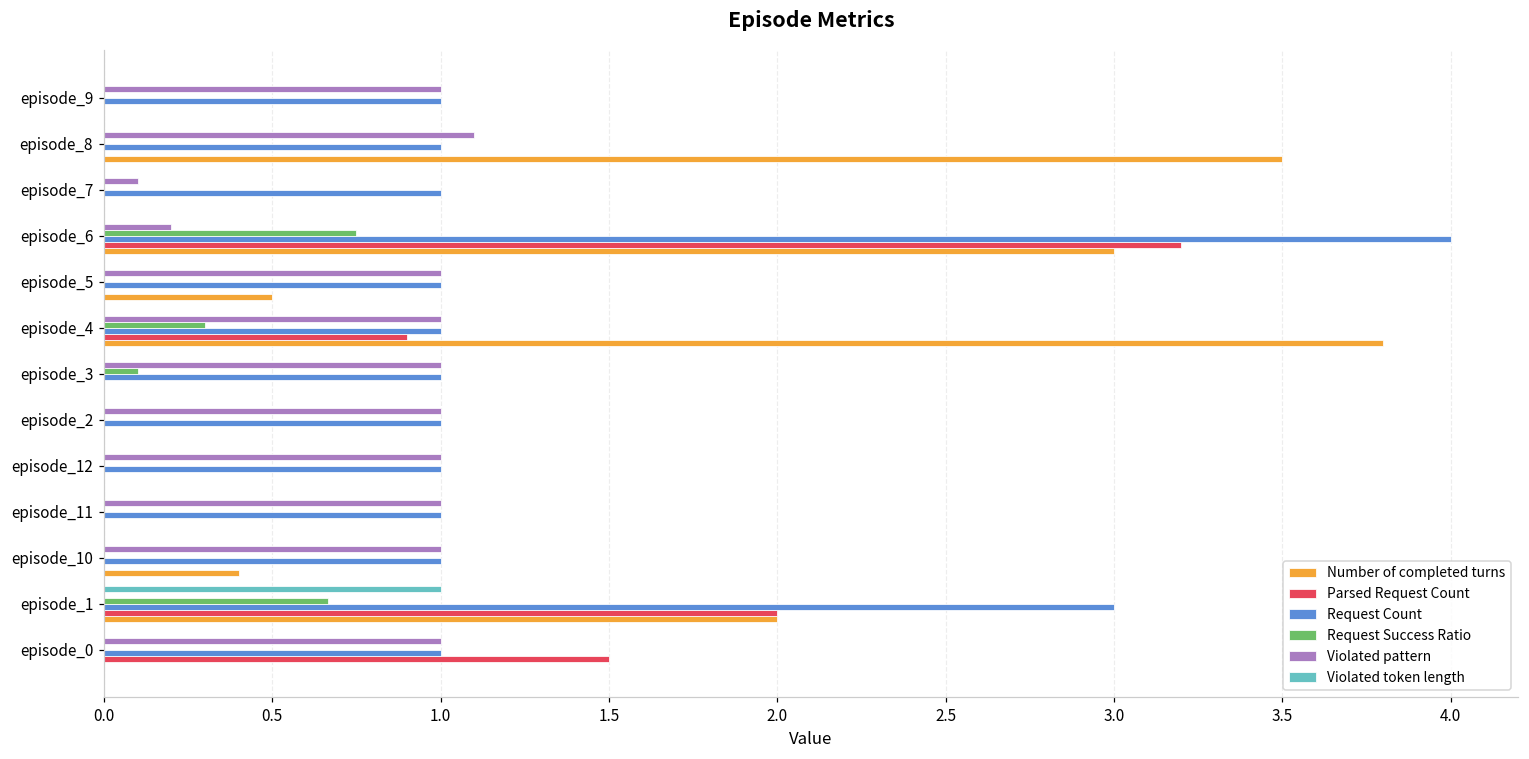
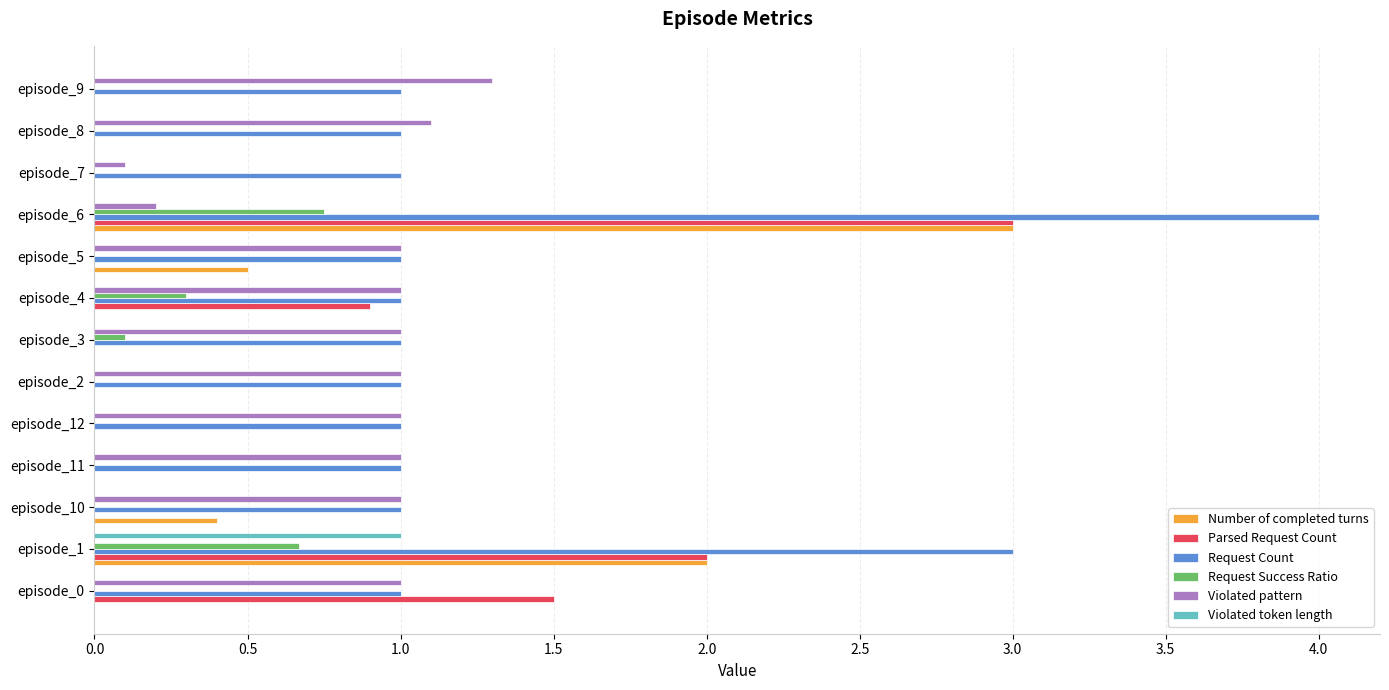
Violated pattern, episode_9: 1.0 -> 1.3
Number of completed turns, episode_8: 3.5 -> 0.0
Parsed Request Count, episode_6: 3.2 -> 3.0
Number of completed turns, episode_4: 3.8 -> 0.0
